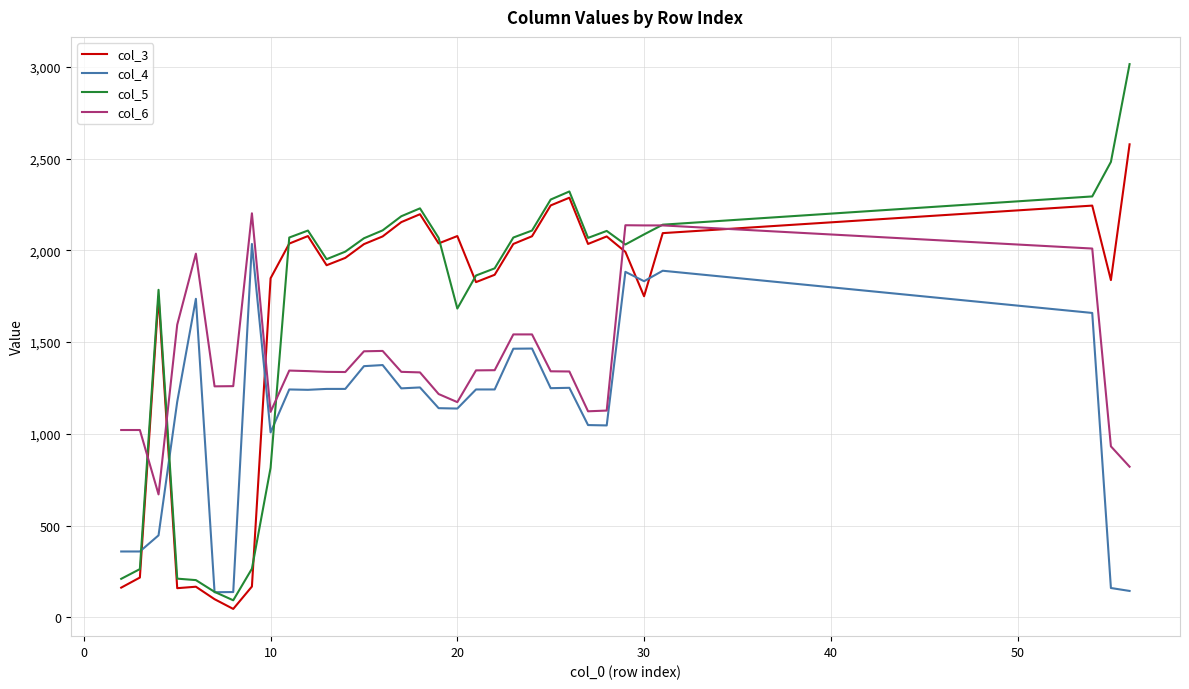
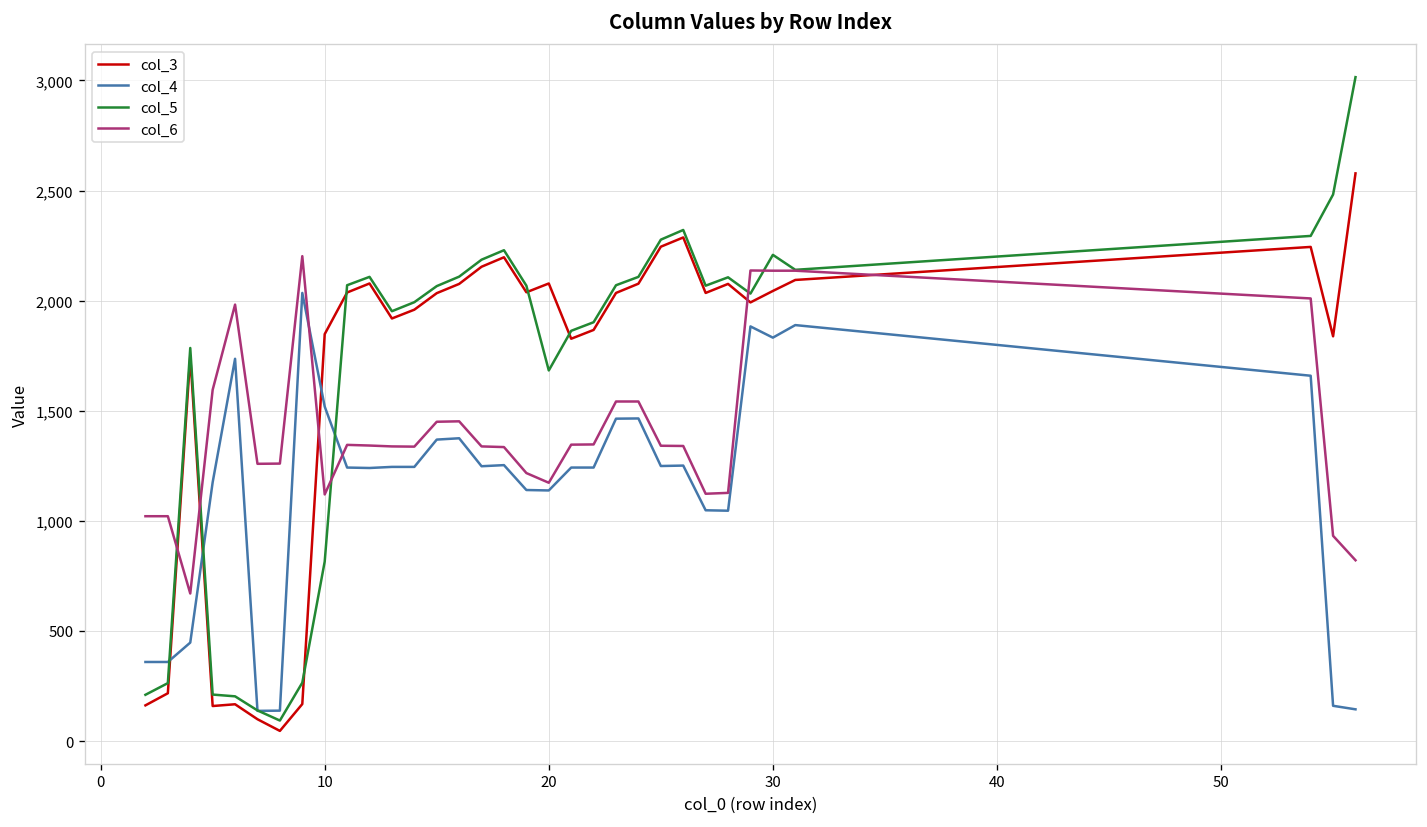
col_4, 10: 1,010 -> 1,520
col_3, 30: 1,750 -> 2,040
col_5, 30: 2,090 -> 2,210
